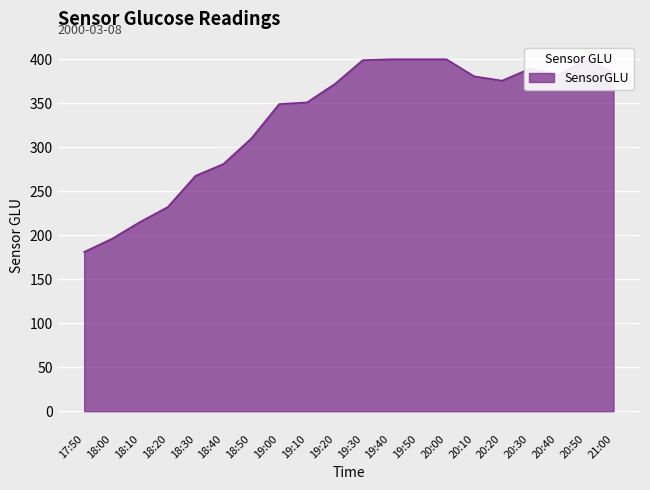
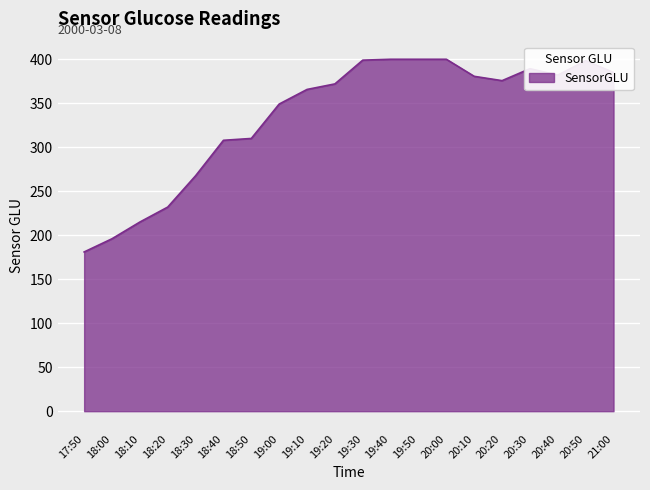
18:40: 280 -> 310
19:10: 350 -> 370
